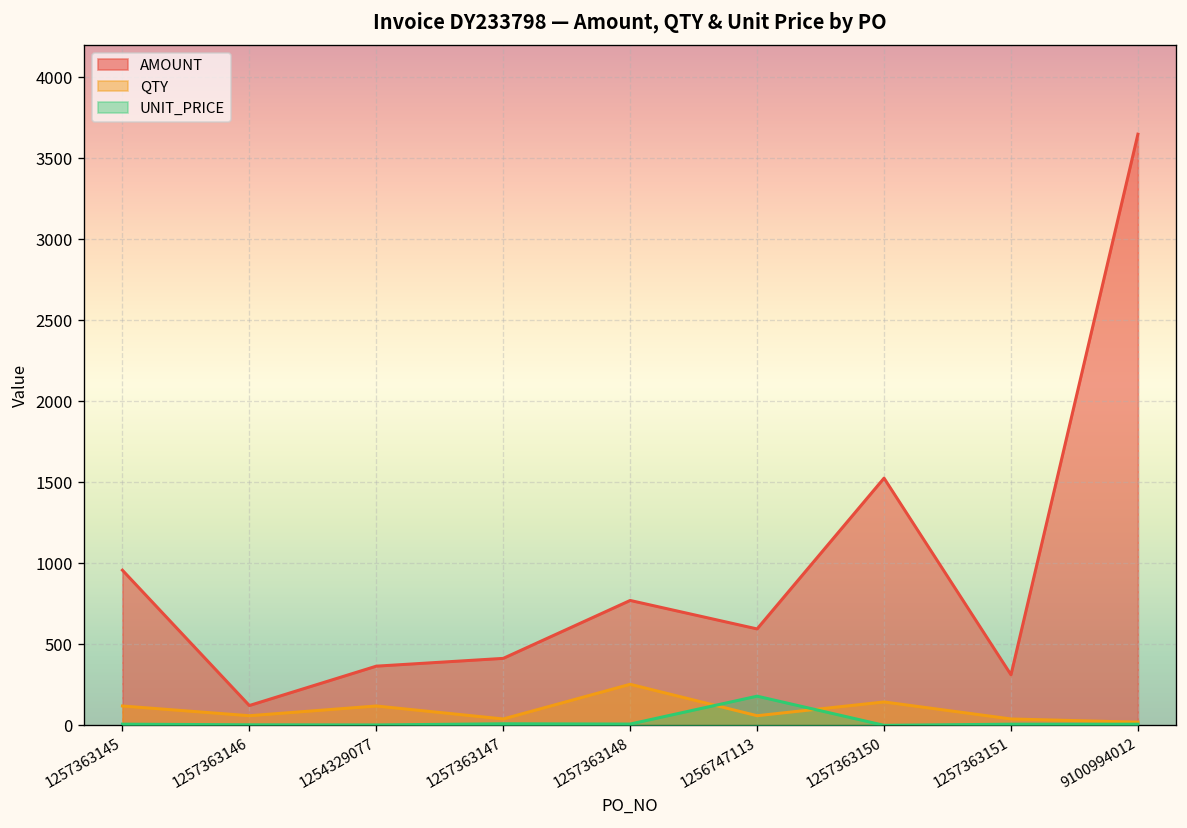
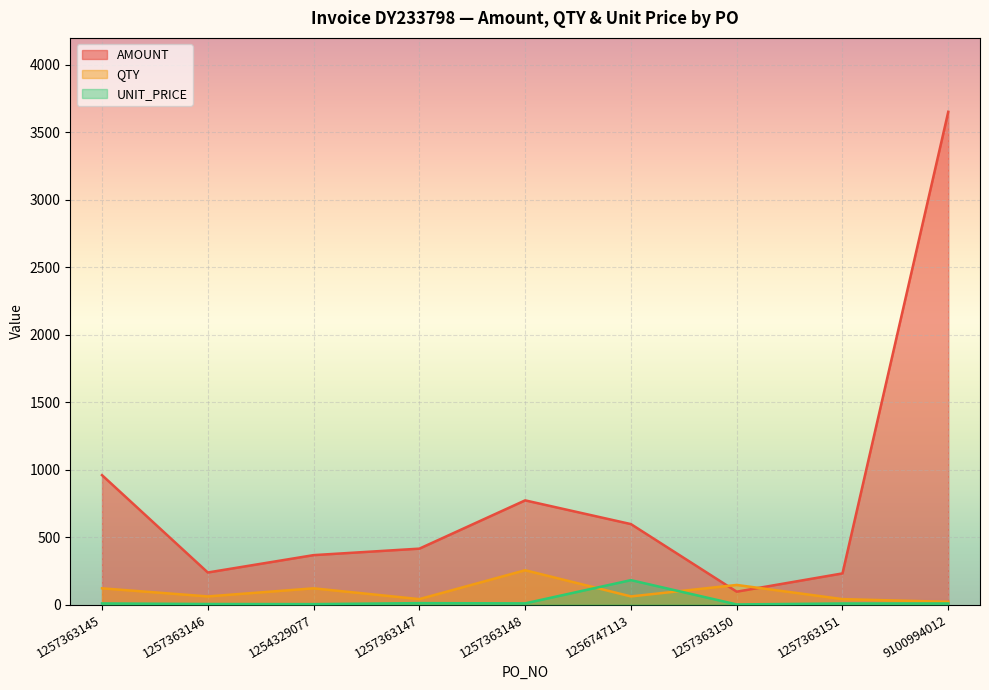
AMOUNT, 1257363146: 120 -> 240
AMOUNT, 1257363150: 1530 -> 100
AMOUNT, 1257363151: 310 -> 230
